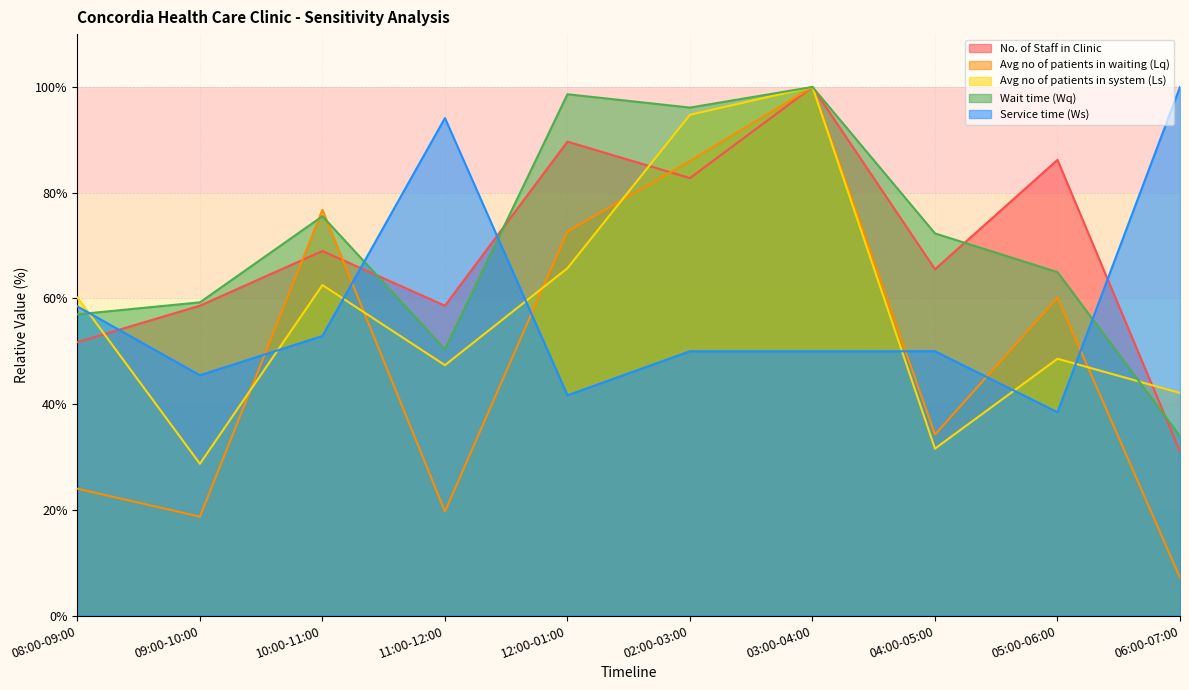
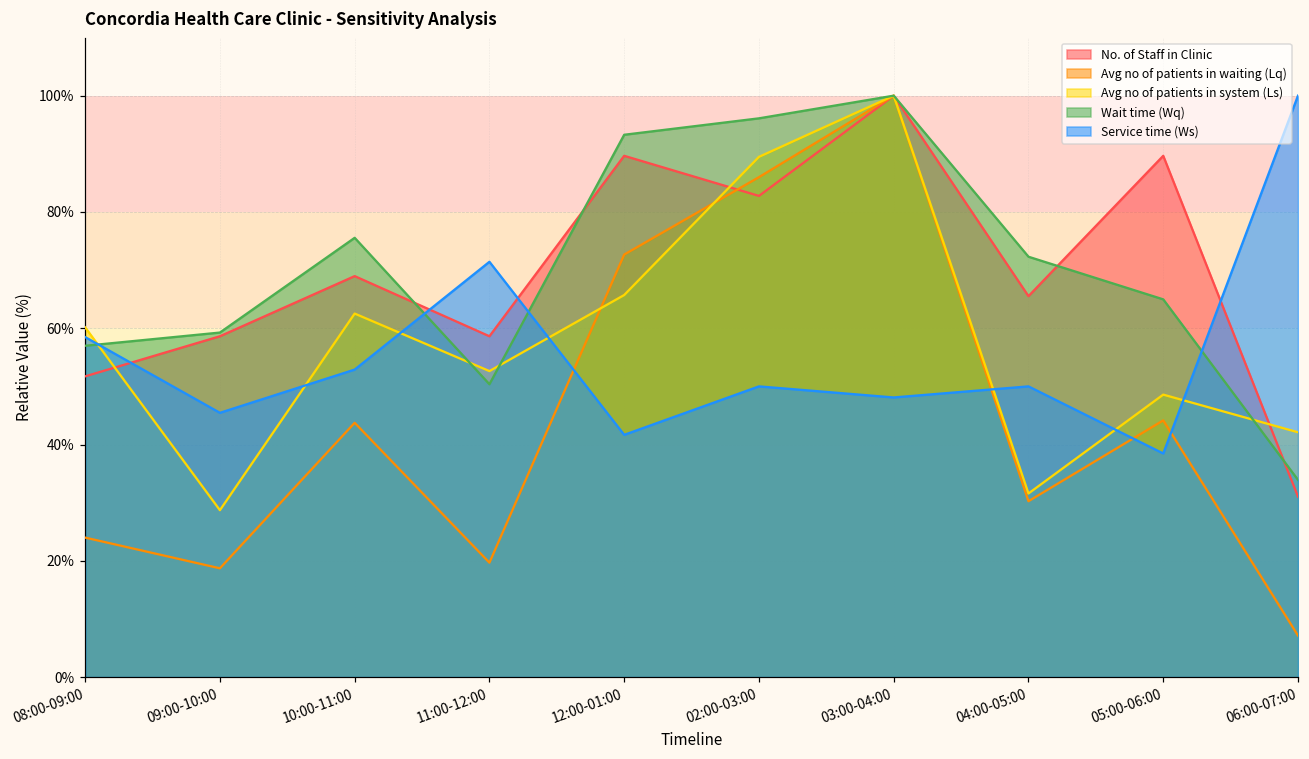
Avg no of patients in waiting (Lq), 10:00-11:00: 77% -> 44%
Avg no of patients in system (Ls), 11:00-12:00: 47% -> 53%
Service time (Ws), 11:00-12:00: 94% -> 71%
Wait time (Wq), 12:00-01:00: 99% -> 93%
Avg no of patients in system (Ls), 02:00-03:00: 95% -> 89%
Service time (Ws), 03:00-04:00: 50% -> 48%
Avg no of patients in waiting (Lq), 04:00-05:00: 34% -> 30%
No. of Staff in Clinic, 05:00-06:00: 86% -> 90%
Avg no of patients in waiting (Lq), 05:00-06:00: 60% -> 44%
